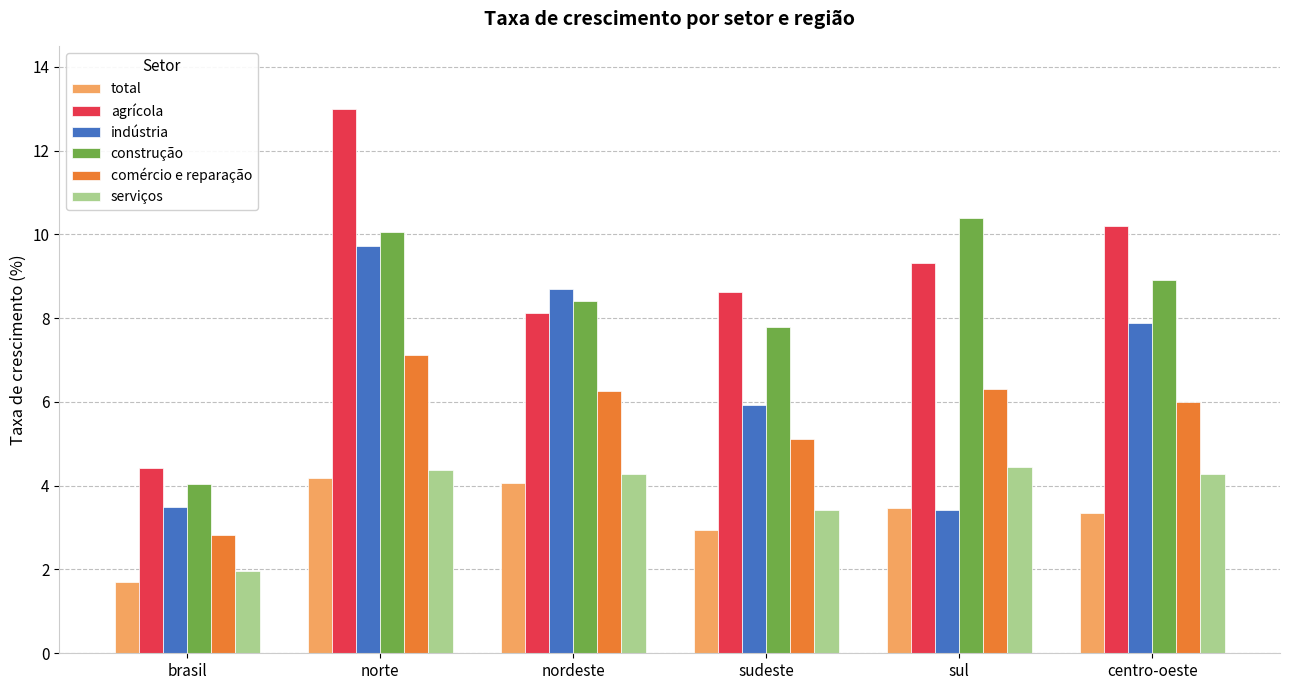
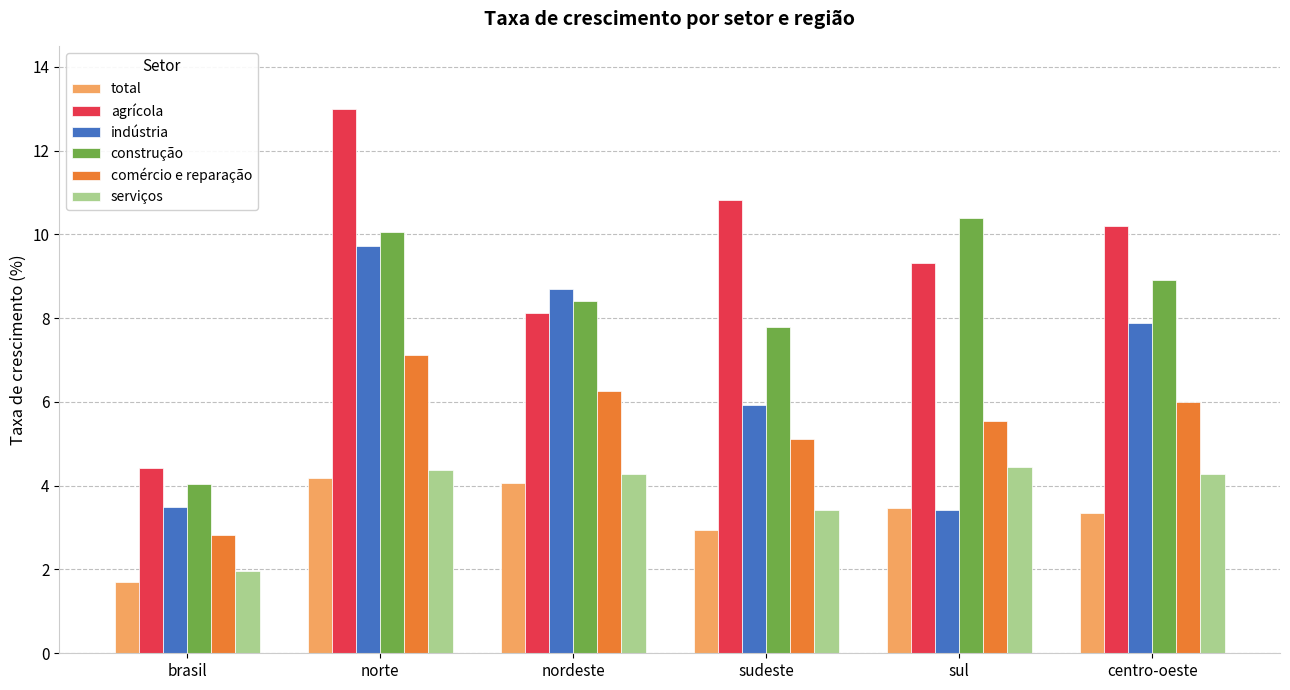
agrícola, sudeste: 8.6 -> 10.8
comércio e reparação, sul: 6.3 -> 5.5
